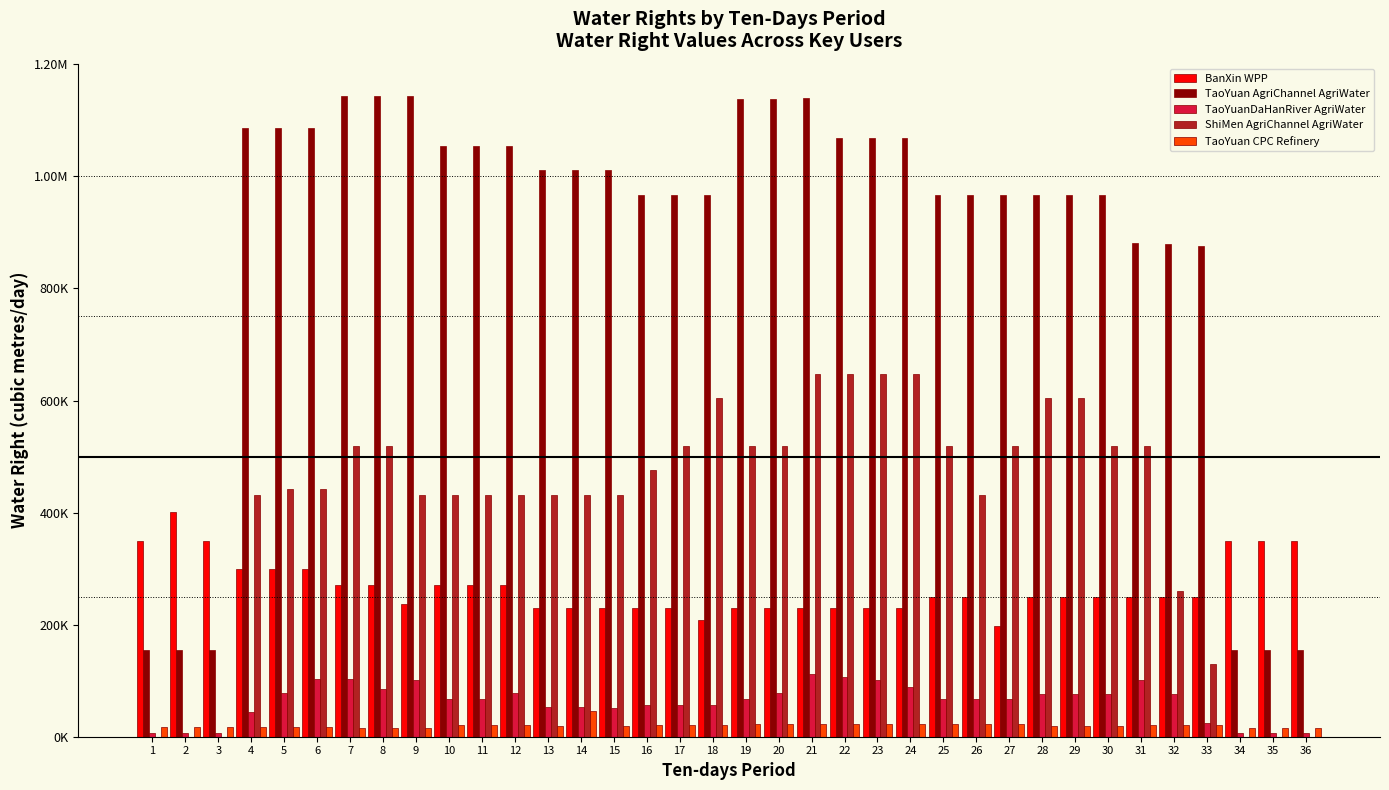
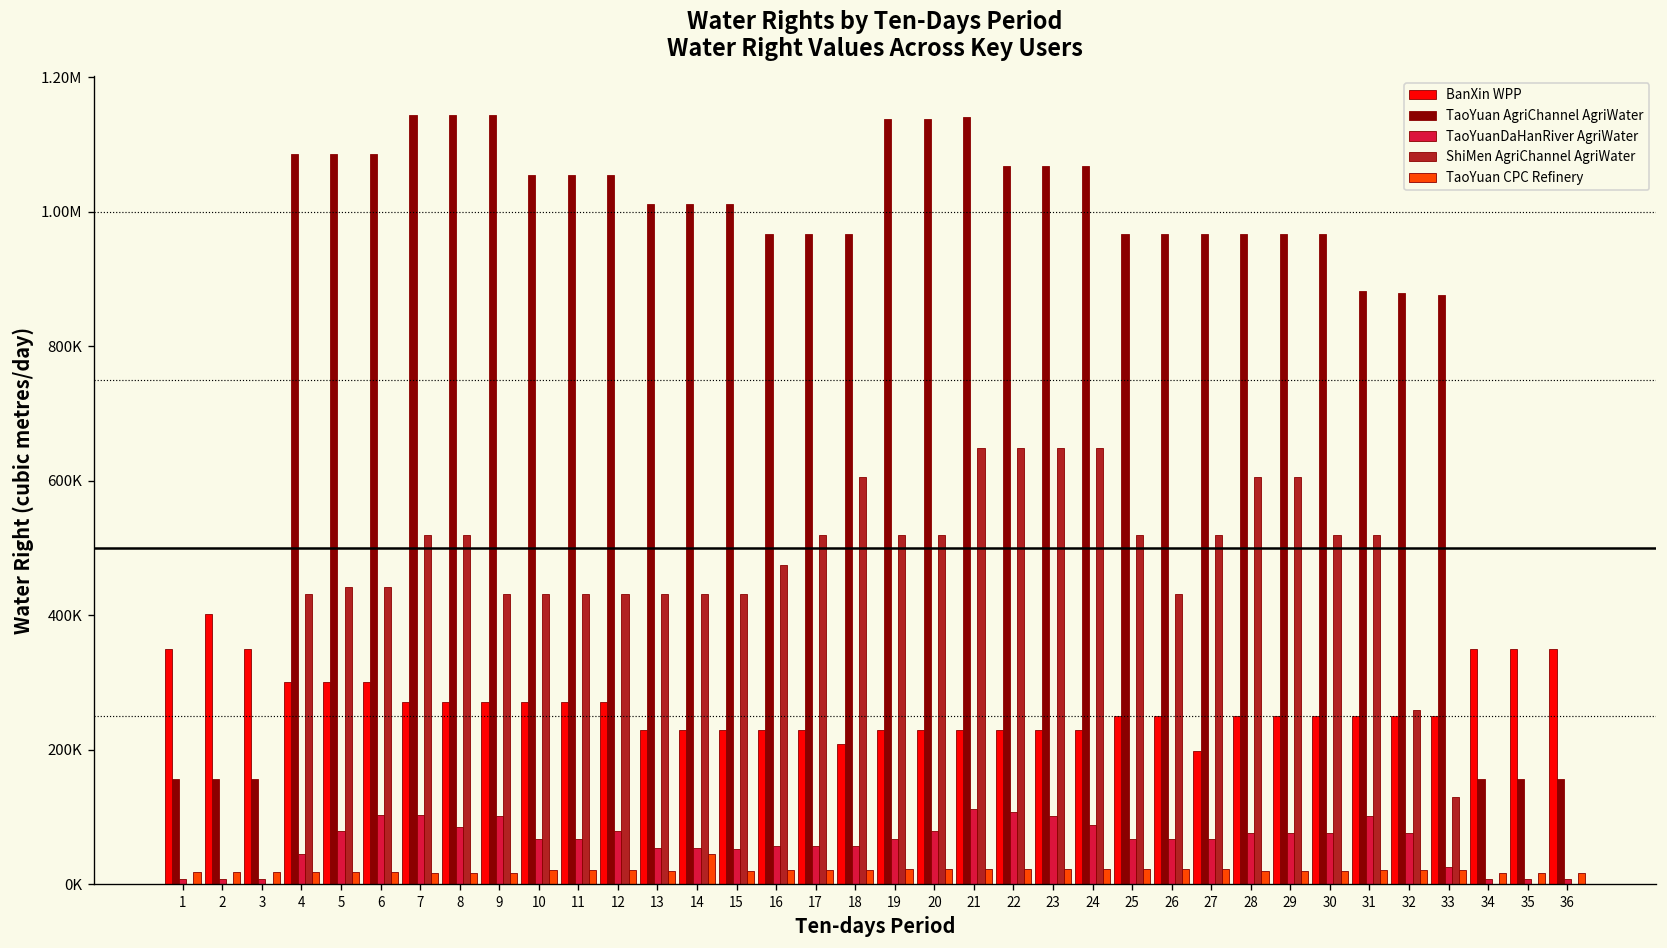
BanXin WPP, 9: 240000 -> 270000
